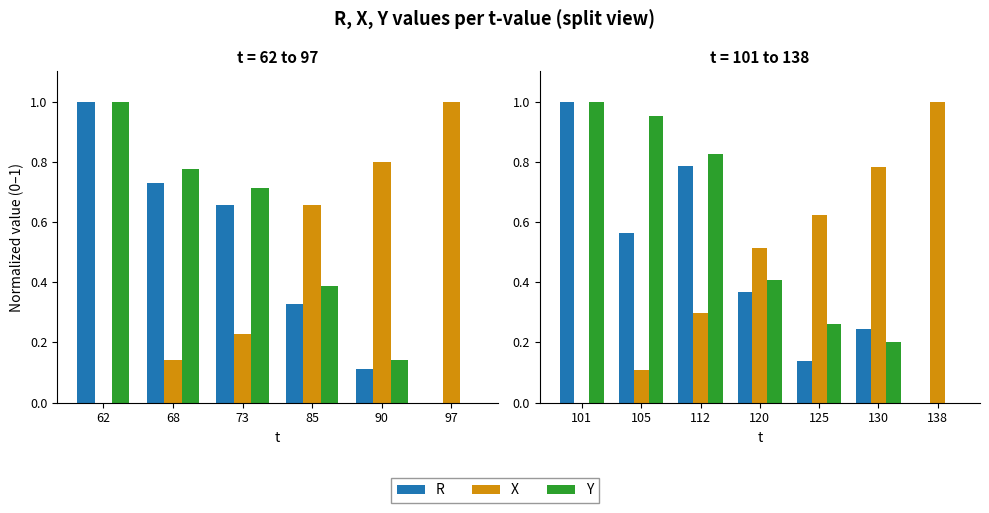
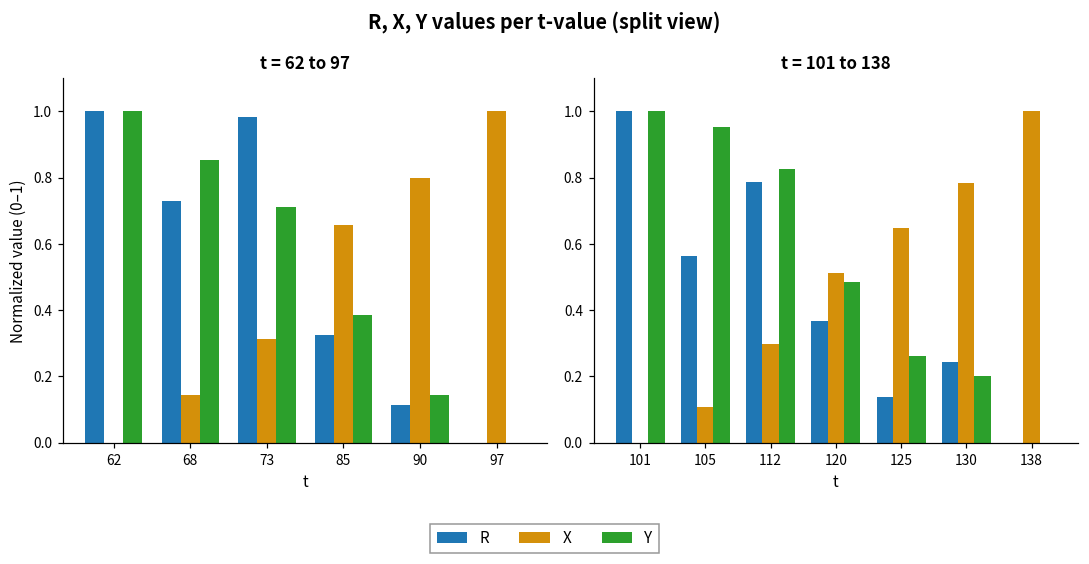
t = 62 to 97, Y, 68: 0.78 -> 0.85
t = 62 to 97, R, 73: 0.66 -> 0.98
t = 62 to 97, X, 73: 0.23 -> 0.31
t = 101 to 138, Y, 120: 0.41 -> 0.49
t = 101 to 138, X, 125: 0.62 -> 0.65
